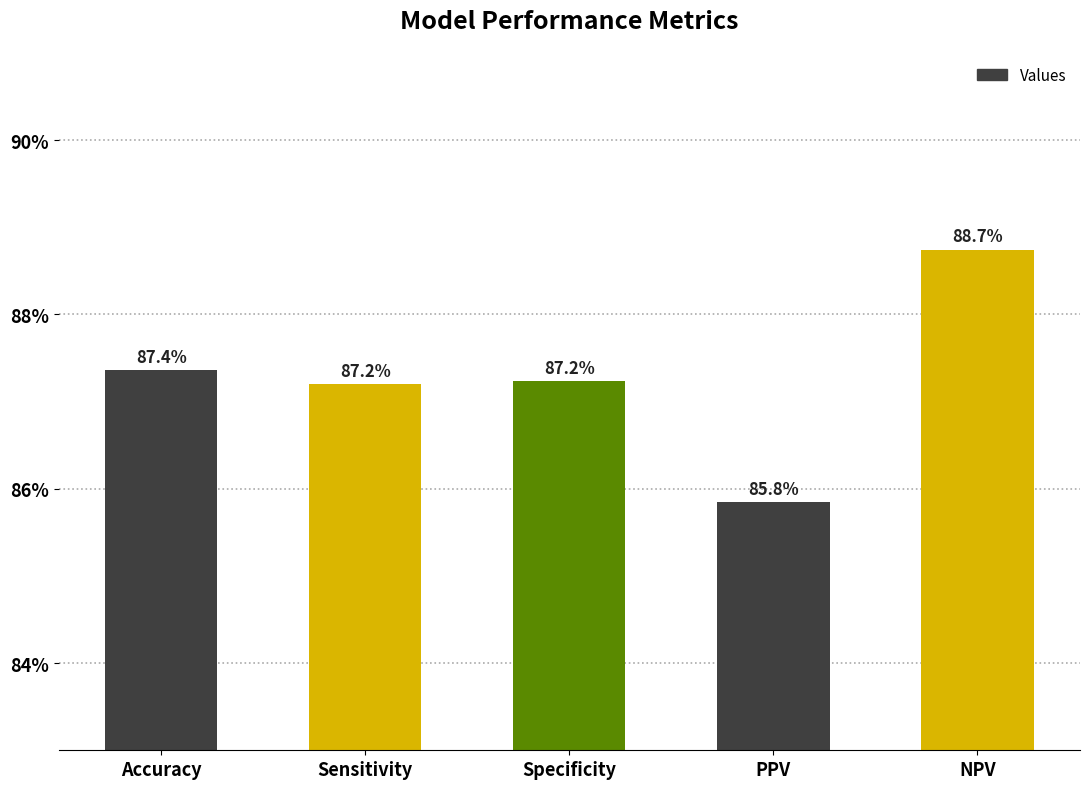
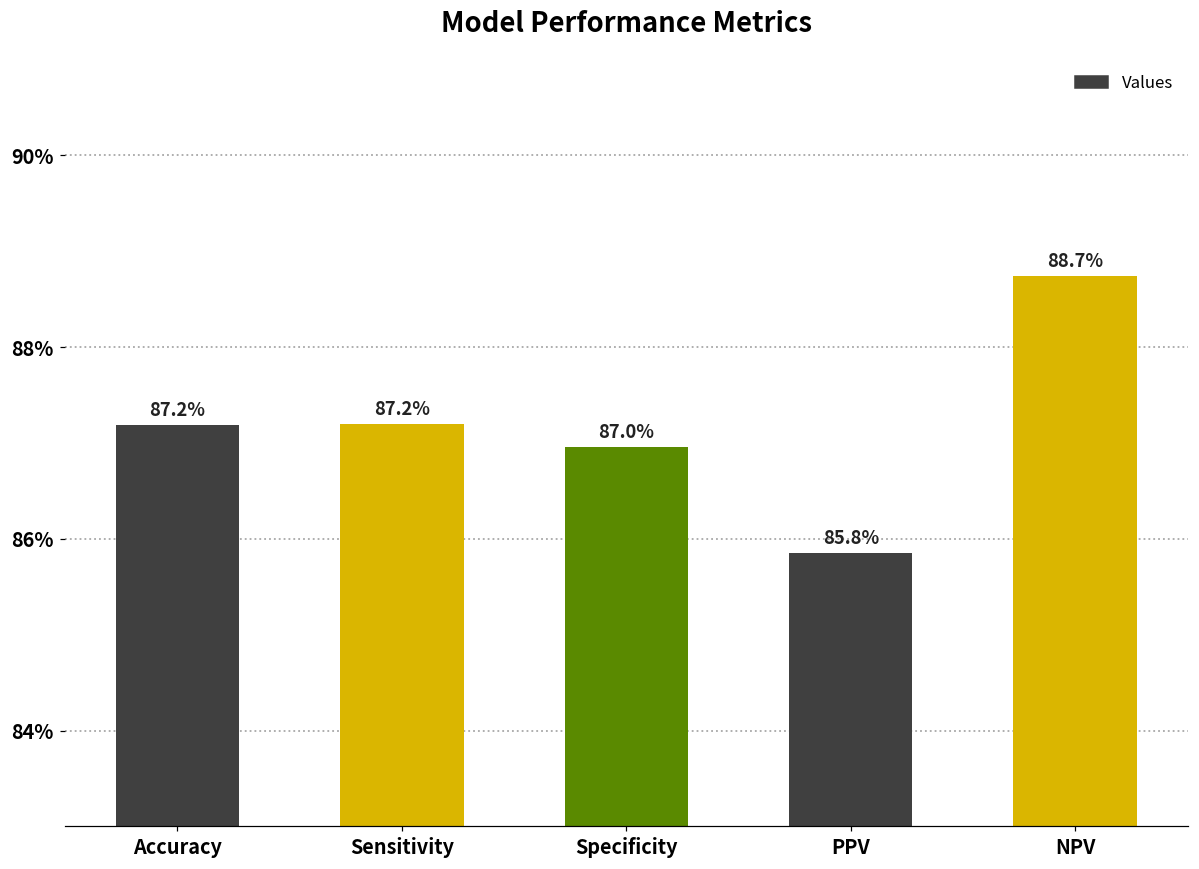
Accuracy: 87.4% -> 87.2%
Specificity: 87.2% -> 87.0%
